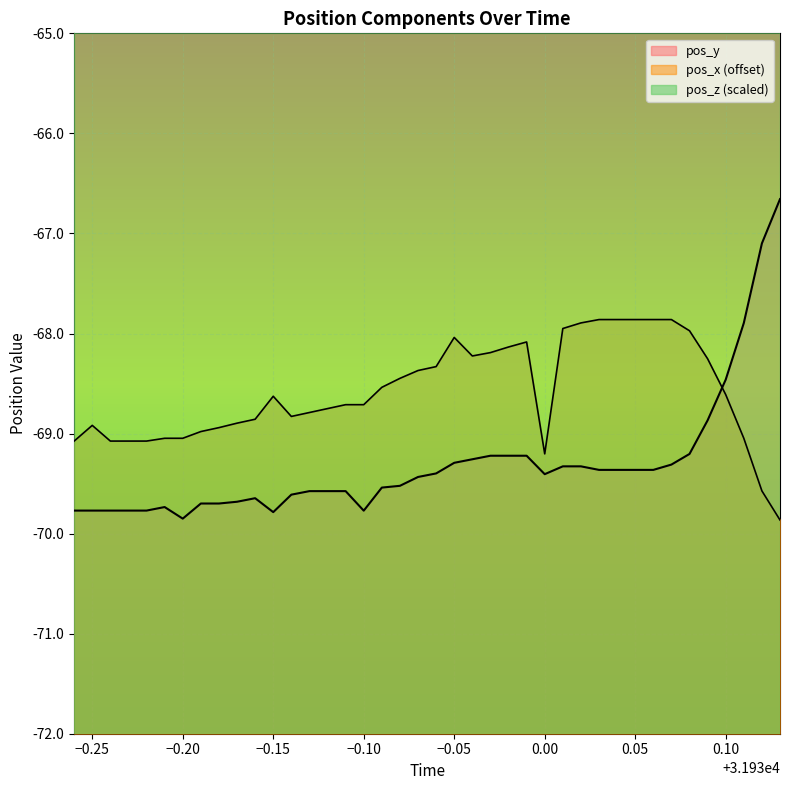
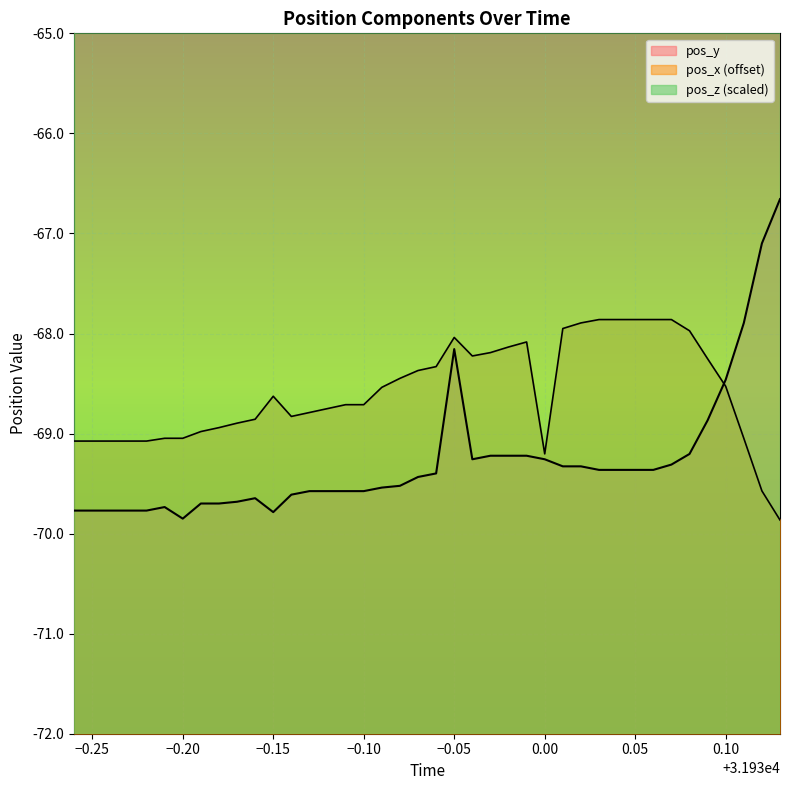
pos_x (offset), −0.25: -68.92 -> -69.08
pos_y, −0.10: -69.77 -> -69.58
pos_y, −0.05: -69.29 -> -68.16
pos_y, 0.00: -69.41 -> -69.26
pos_x (offset), 0.10: -68.61 -> -68.53
